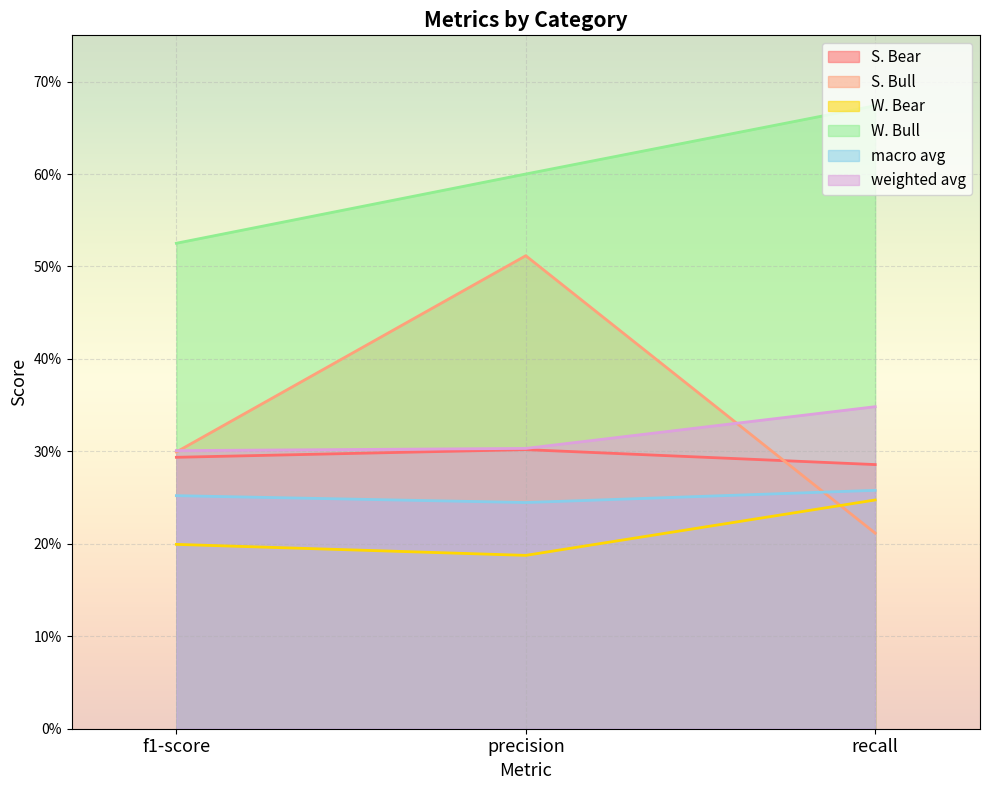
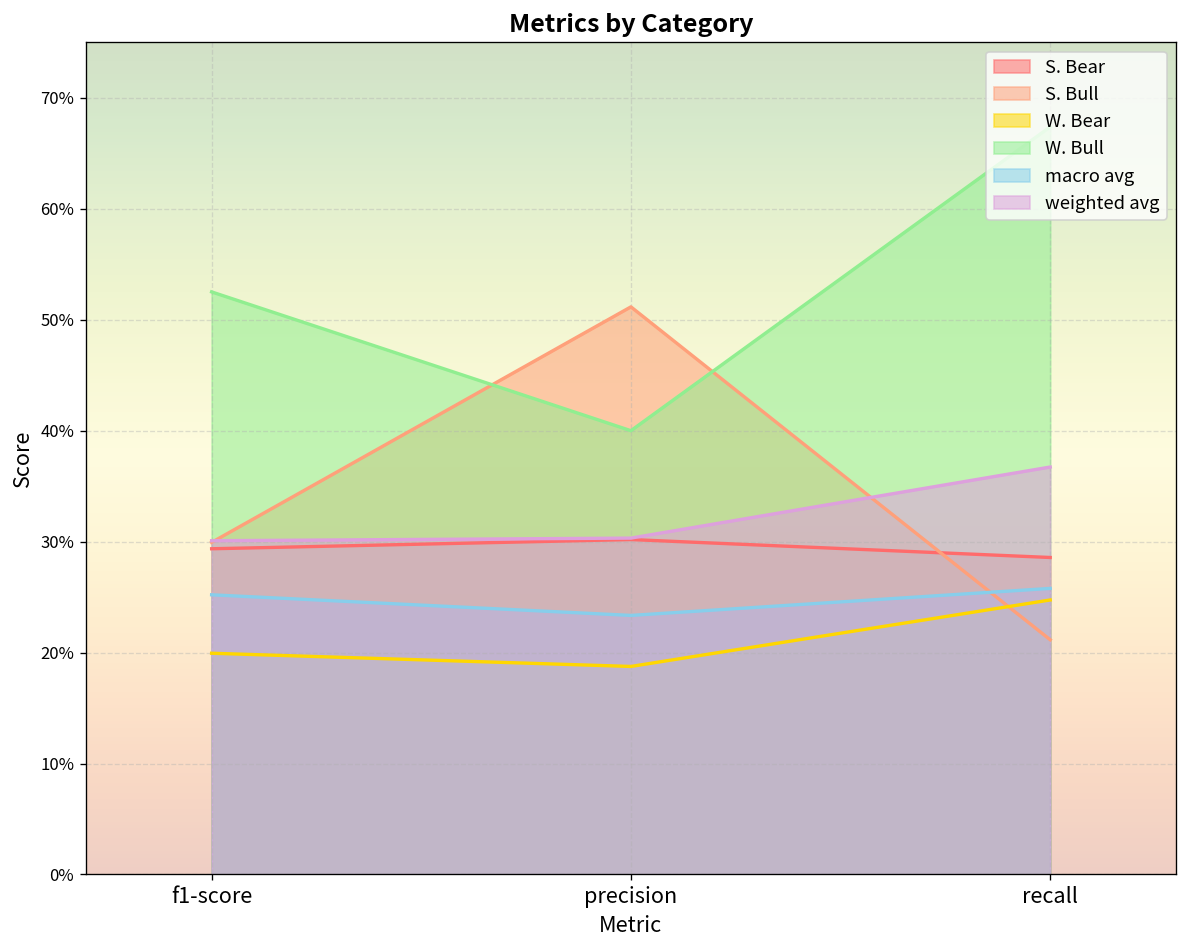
W. Bull, precision: 60% -> 40%
macro avg, precision: 24% -> 23%
weighted avg, recall: 35% -> 37%
